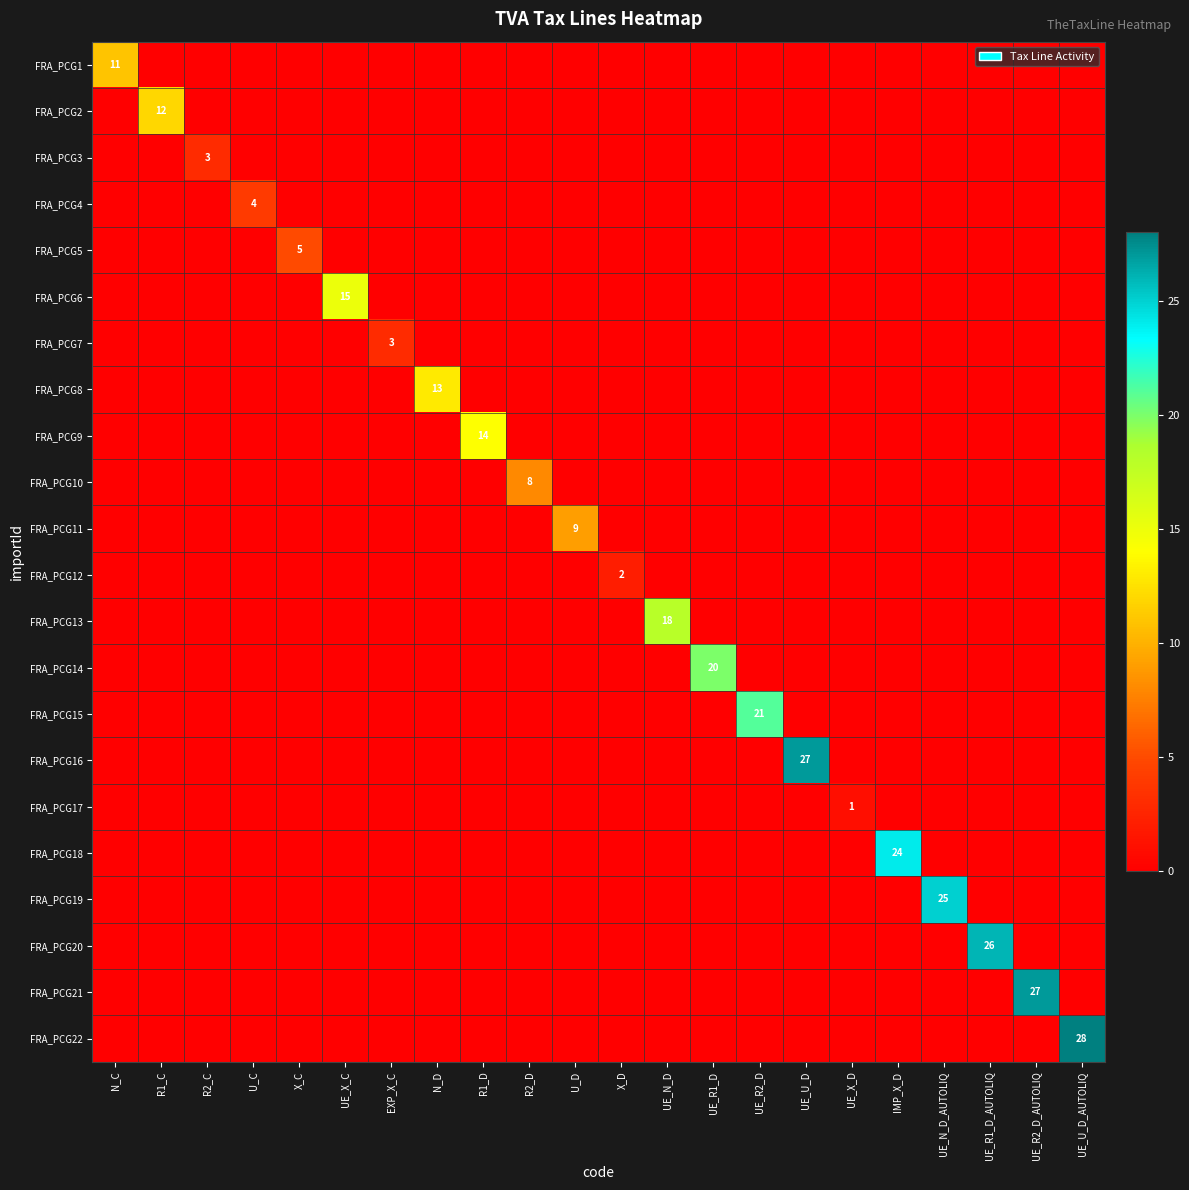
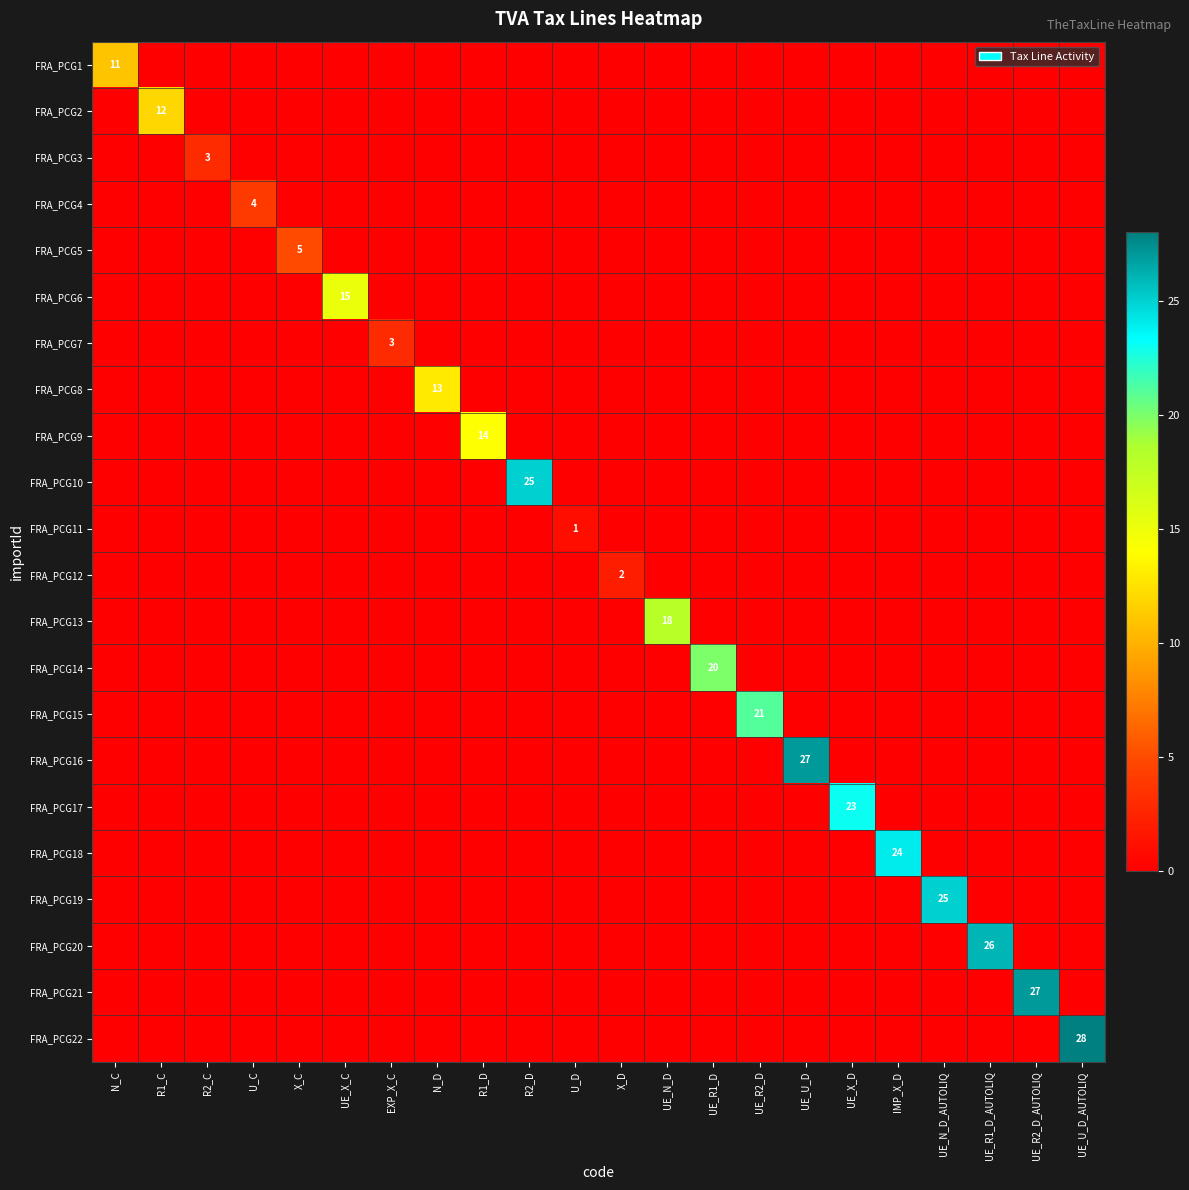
FRA_PCG10, R2_D: 8 -> 25
FRA_PCG11, U_D: 9 -> 1
FRA_PCG17, UE_X_D: 1 -> 23
